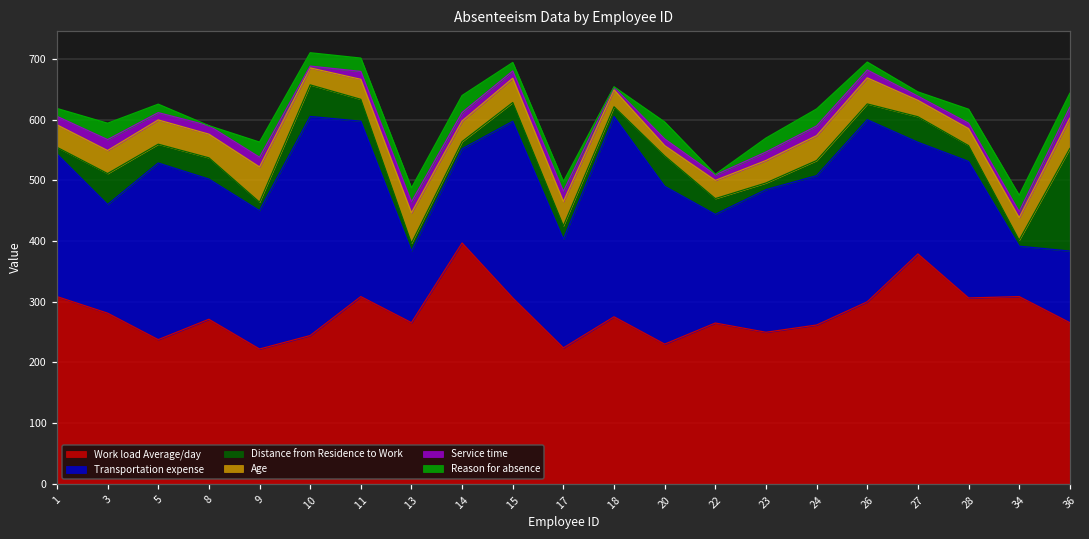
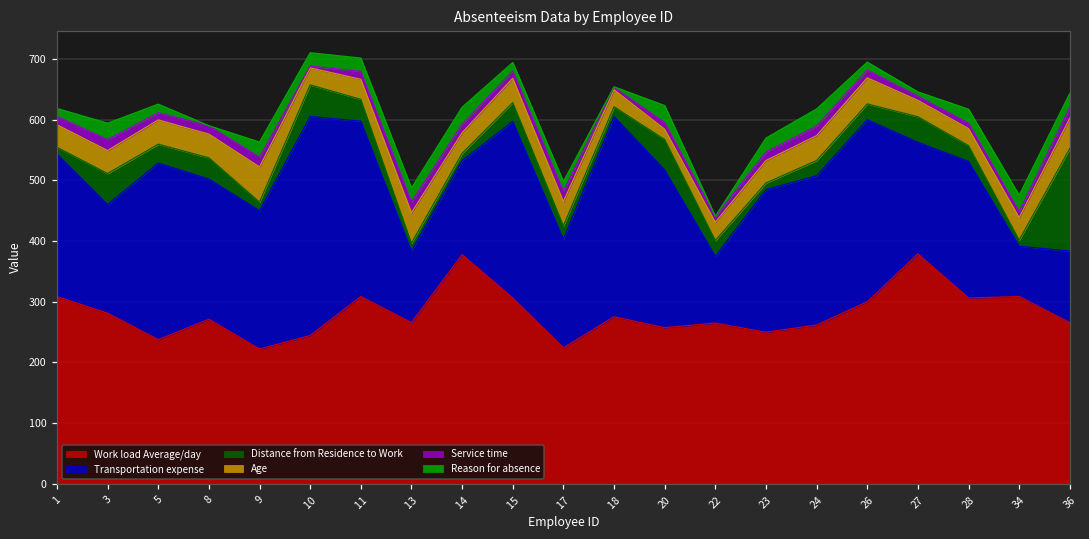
Work load Average/day, 14: 400 -> 380
Work load Average/day, 20: 230 -> 260
Transportation expense, 22: 180 -> 110
